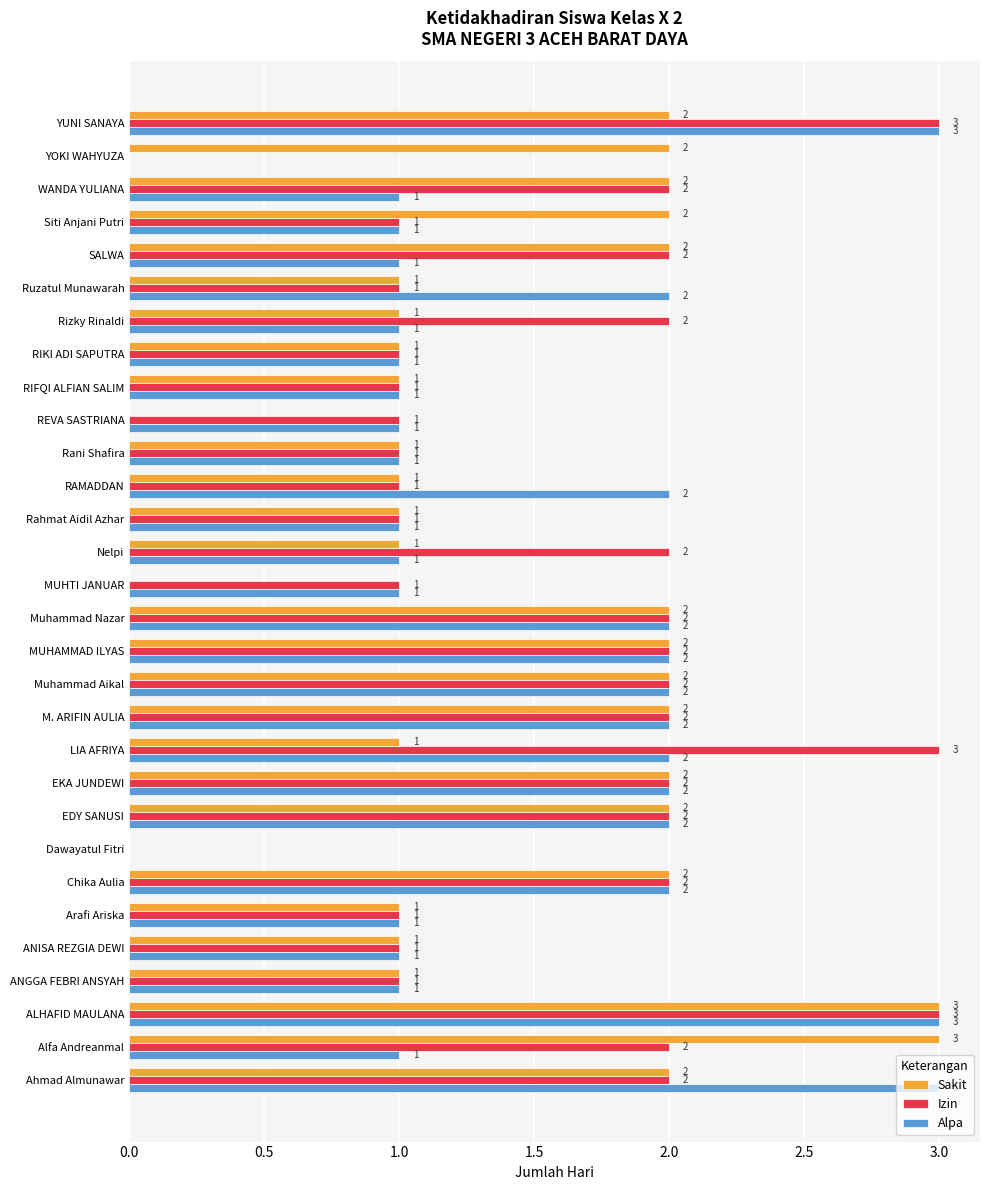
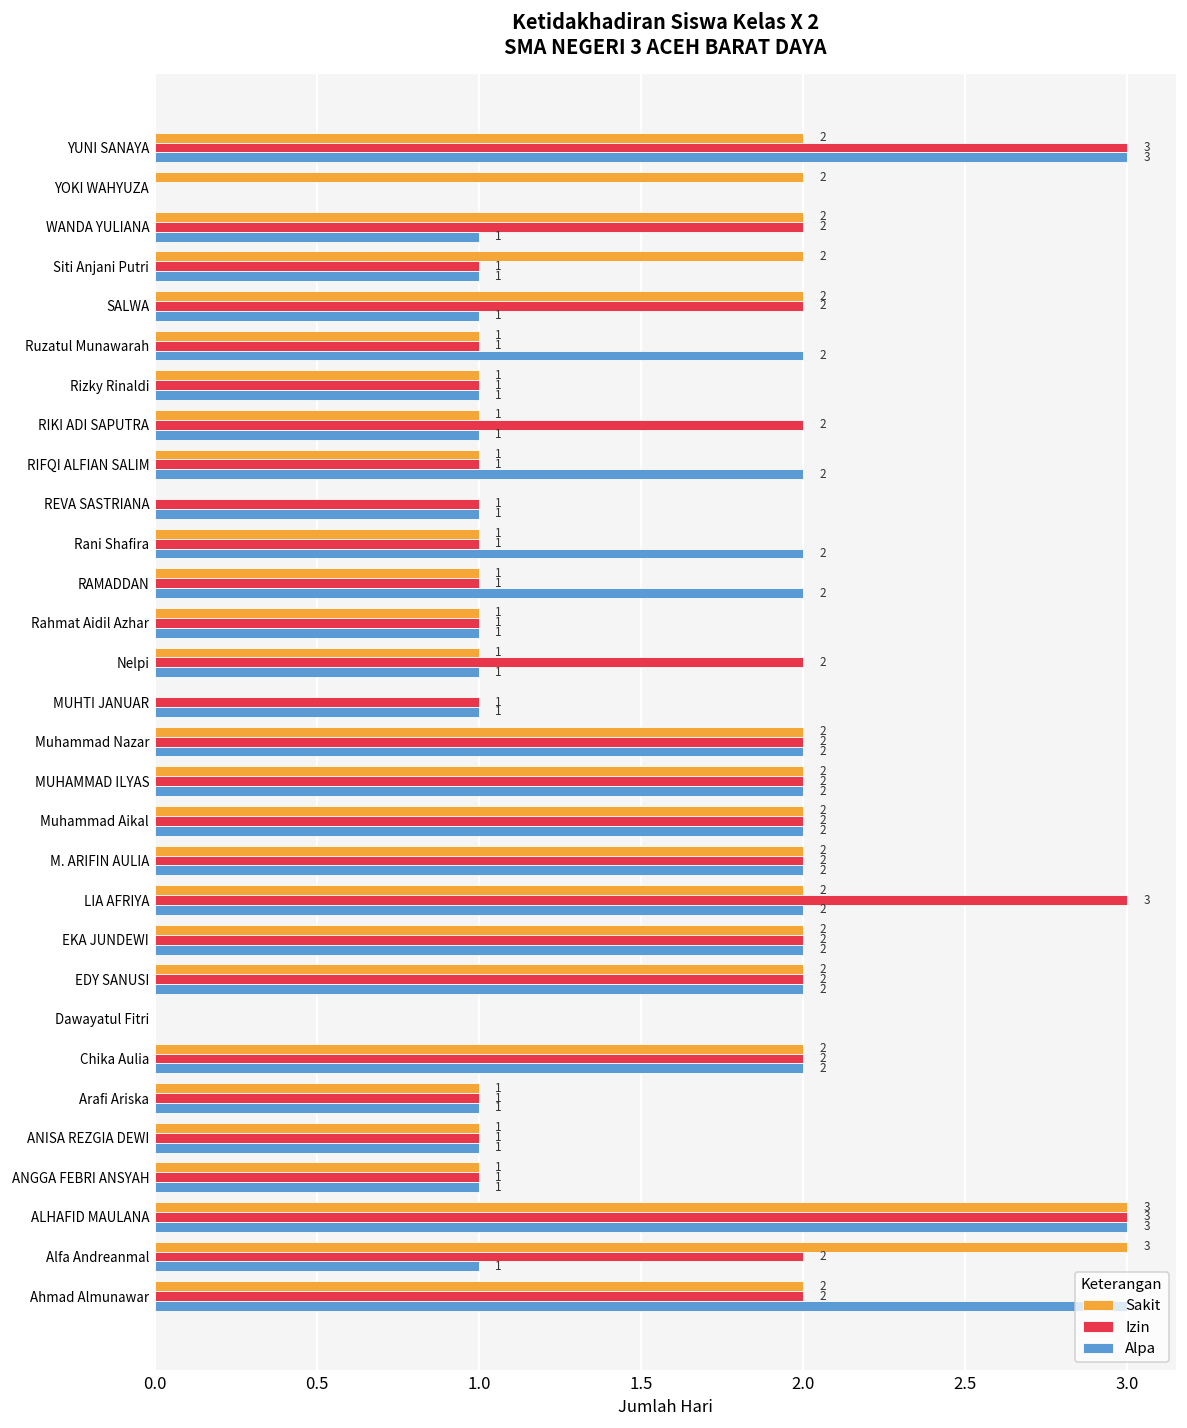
Izin, Rizky Rinaldi: 2 -> 1
Izin, RIKI ADI SAPUTRA: 1 -> 2
Alpa, RIFQI ALFIAN SALIM: 1 -> 2
Alpa, Rani Shafira: 1 -> 2
Sakit, LIA AFRIYA: 1 -> 2
